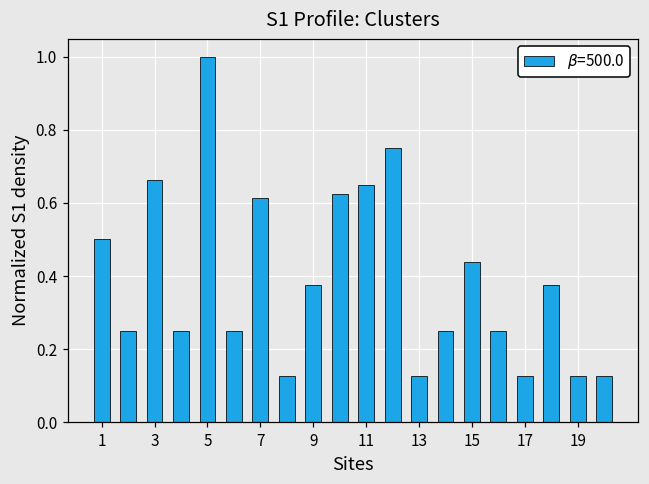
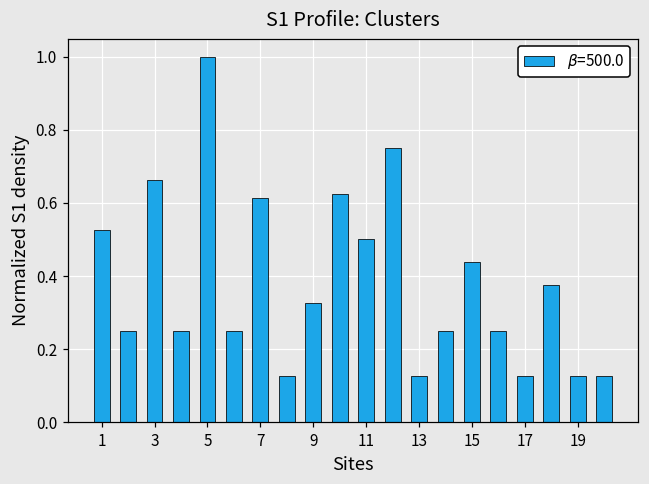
1: 0.50 -> 0.53
9: 0.38 -> 0.33
11: 0.65 -> 0.50
